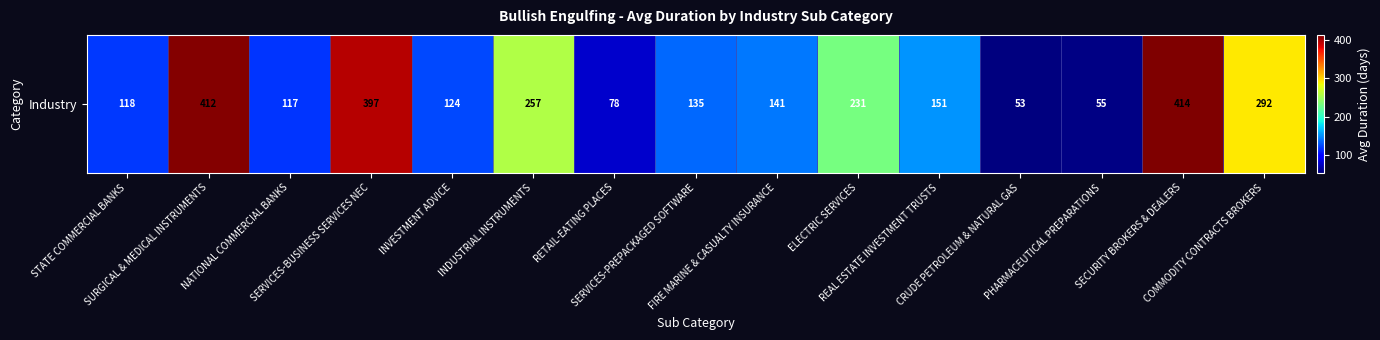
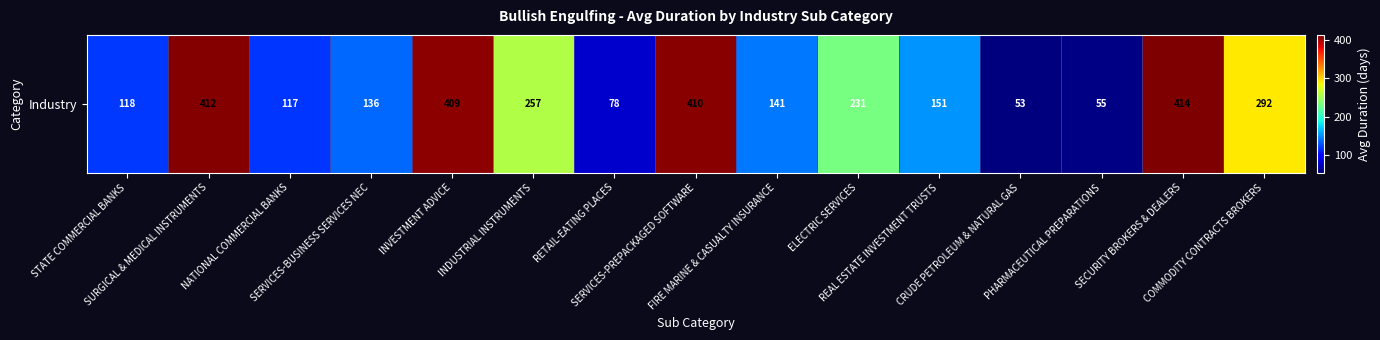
Industry, SERVICES-BUSINESS SERVICES NEC: 397 -> 136
Industry, INVESTMENT ADVICE: 124 -> 409
Industry, SERVICES-PREPACKAGED SOFTWARE: 135 -> 410
